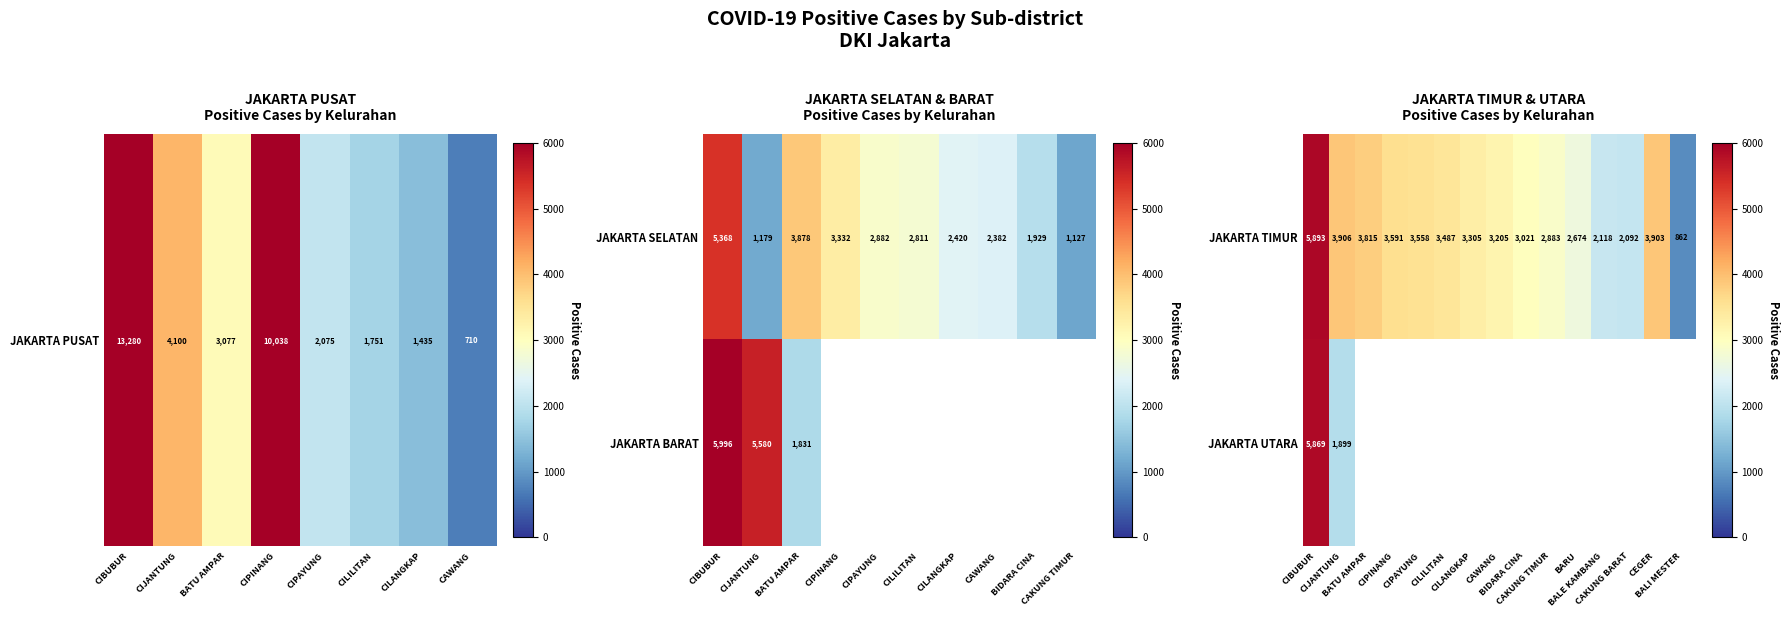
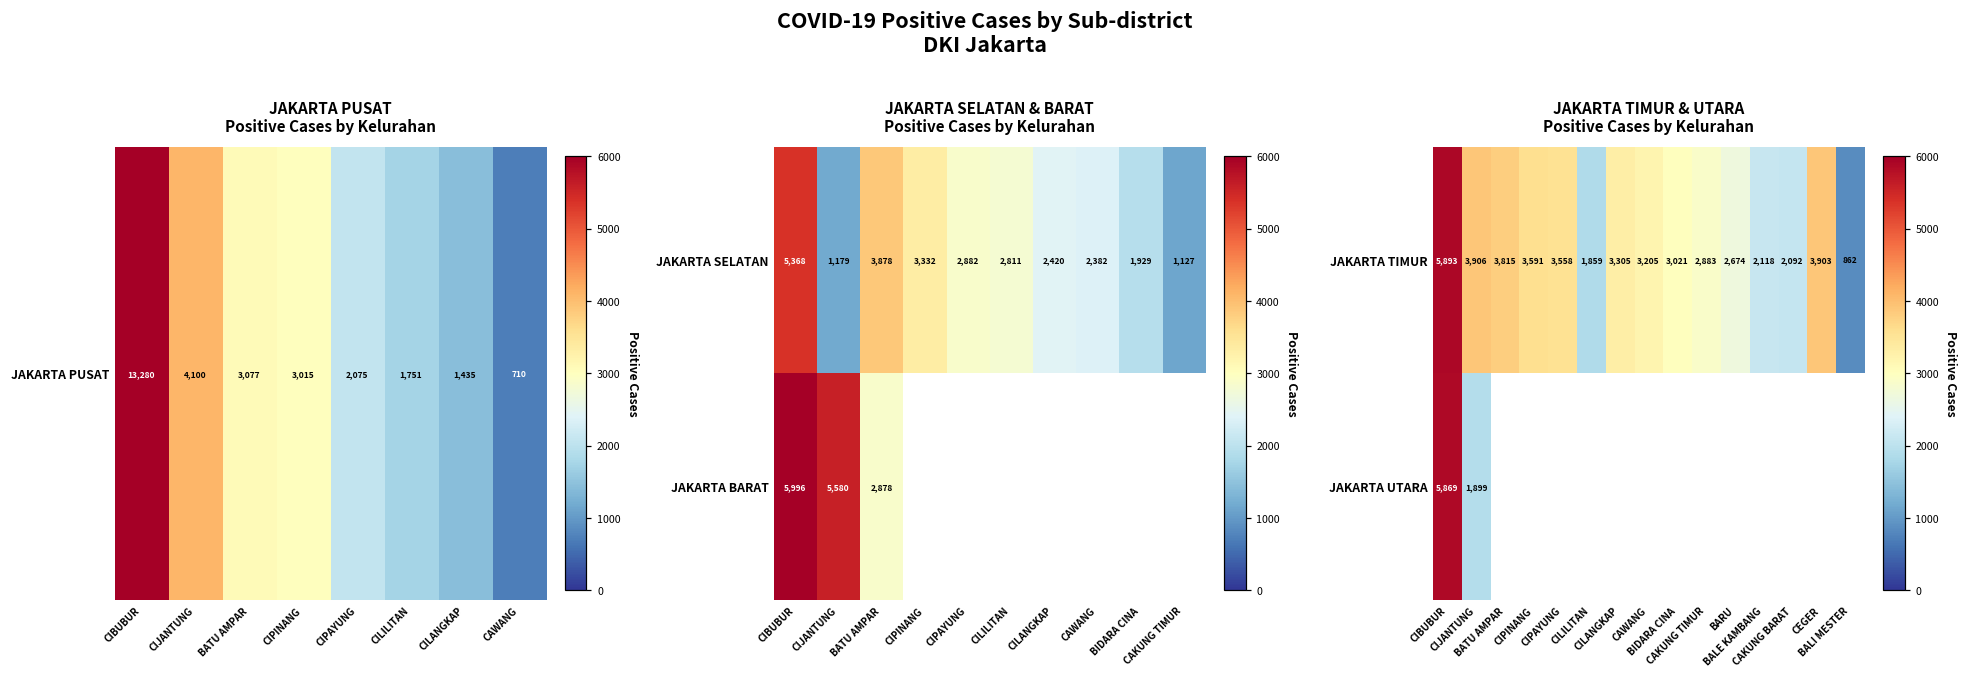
JAKARTA PUSAT Positive Cases by Kelurahan, JAKARTA PUSAT, CIPINANG: 10,038 -> 3,015
JAKARTA SELATAN & BARAT Positive Cases by Kelurahan, JAKARTA BARAT, BATU AMPAR: 1,831 -> 2,878
JAKARTA TIMUR & UTARA Positive Cases by Kelurahan, JAKARTA TIMUR, CILILITAN: 3,487 -> 1,859
